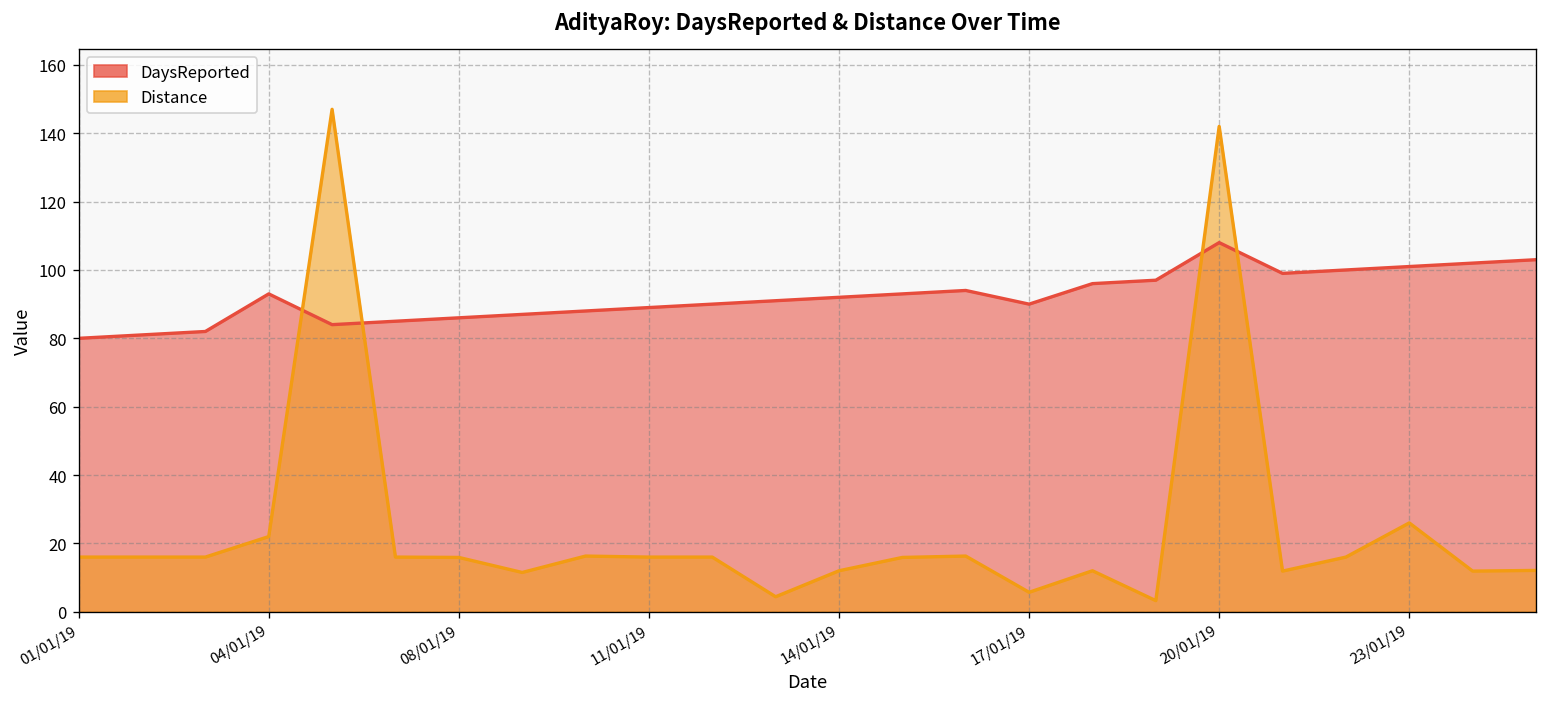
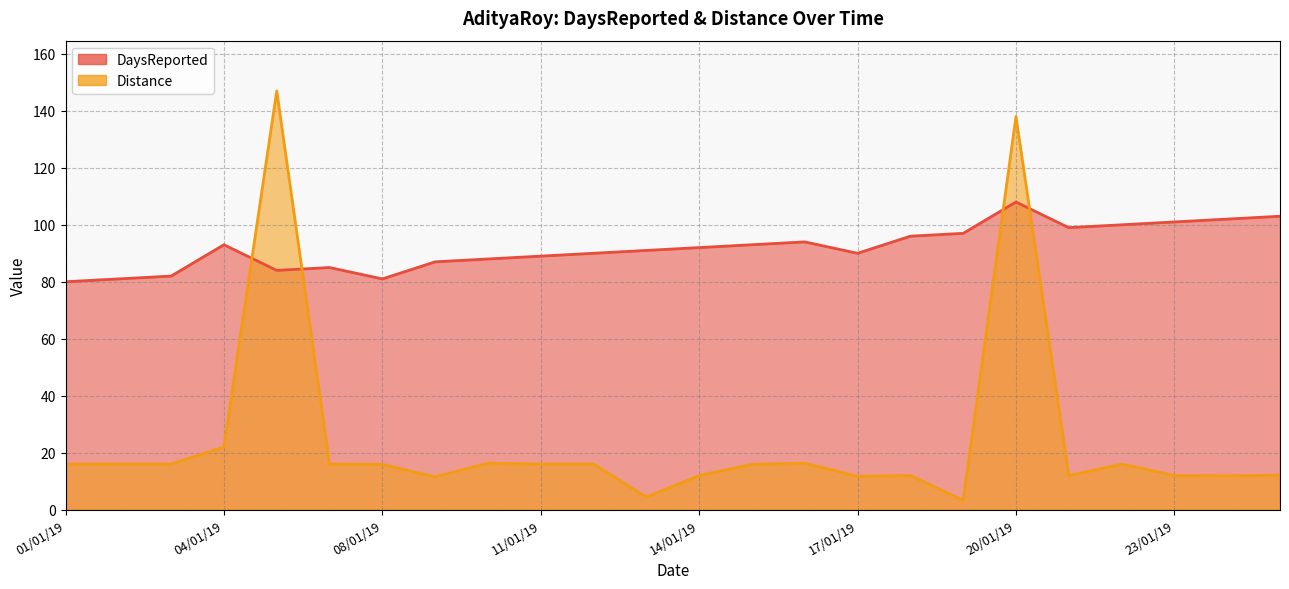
DaysReported, 08/01/19: 86 -> 81
Distance, 17/01/19: 6 -> 12
Distance, 20/01/19: 142 -> 138
Distance, 23/01/19: 26 -> 12
